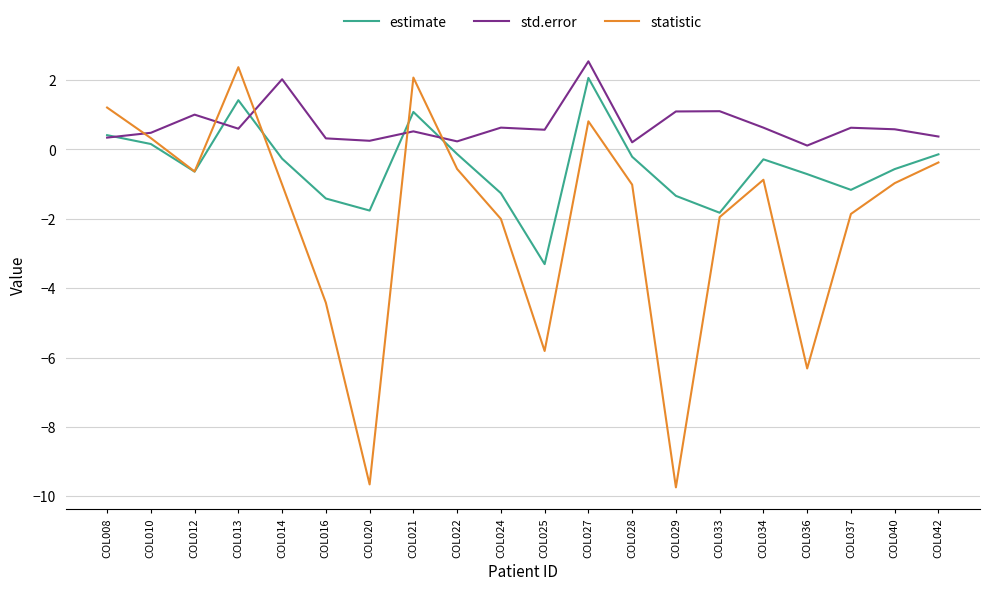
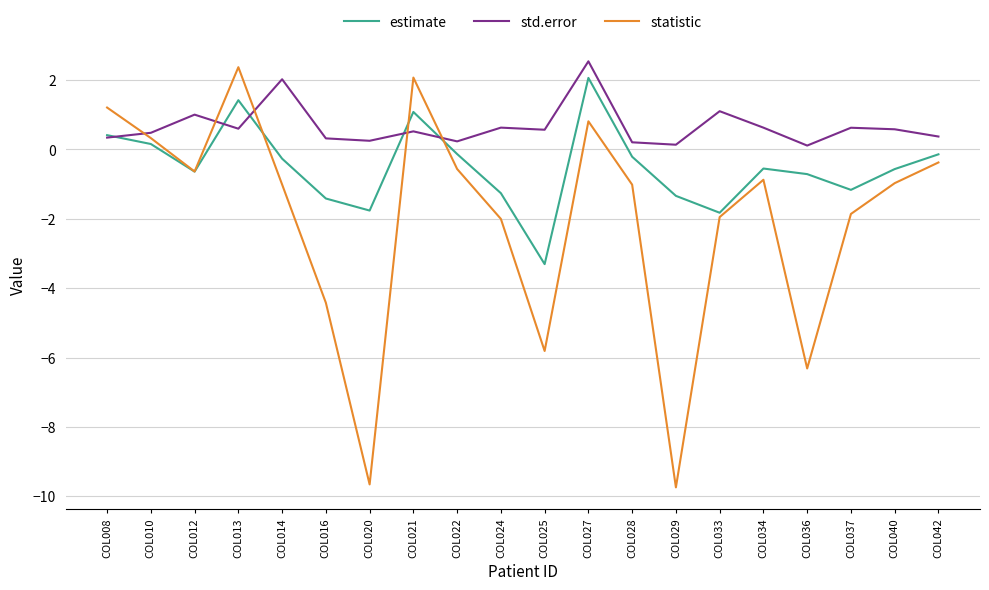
std.error, COL029: 1.1 -> 0.1
estimate, COL034: -0.3 -> -0.5
